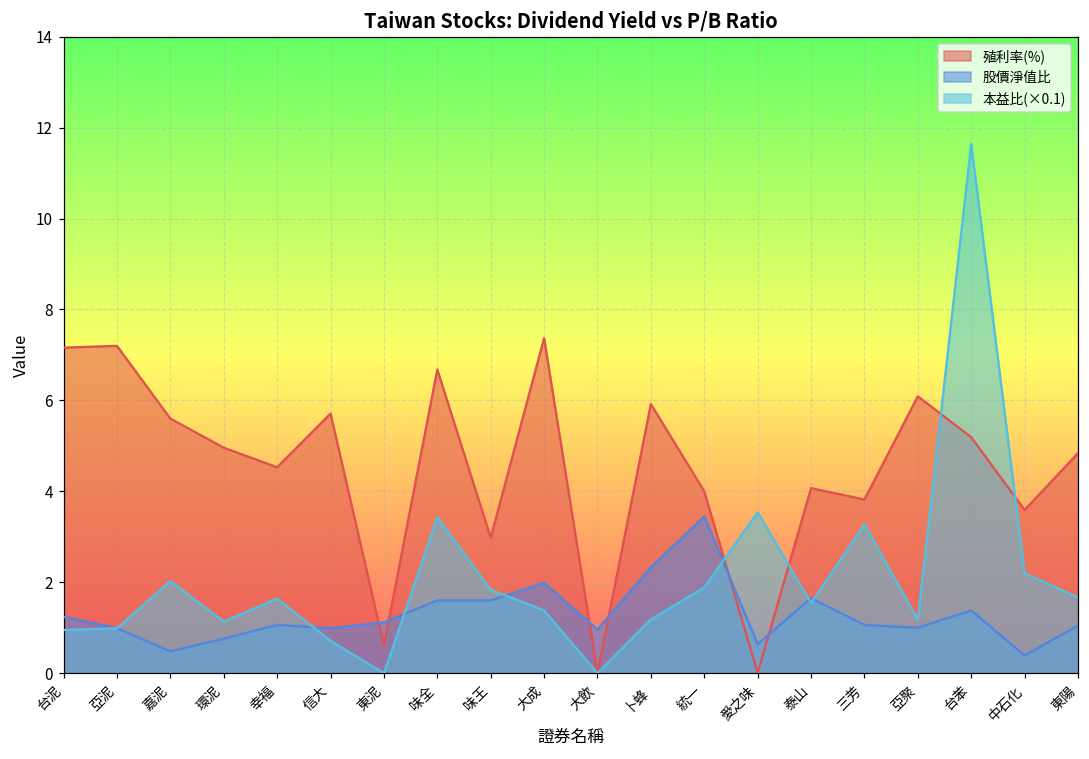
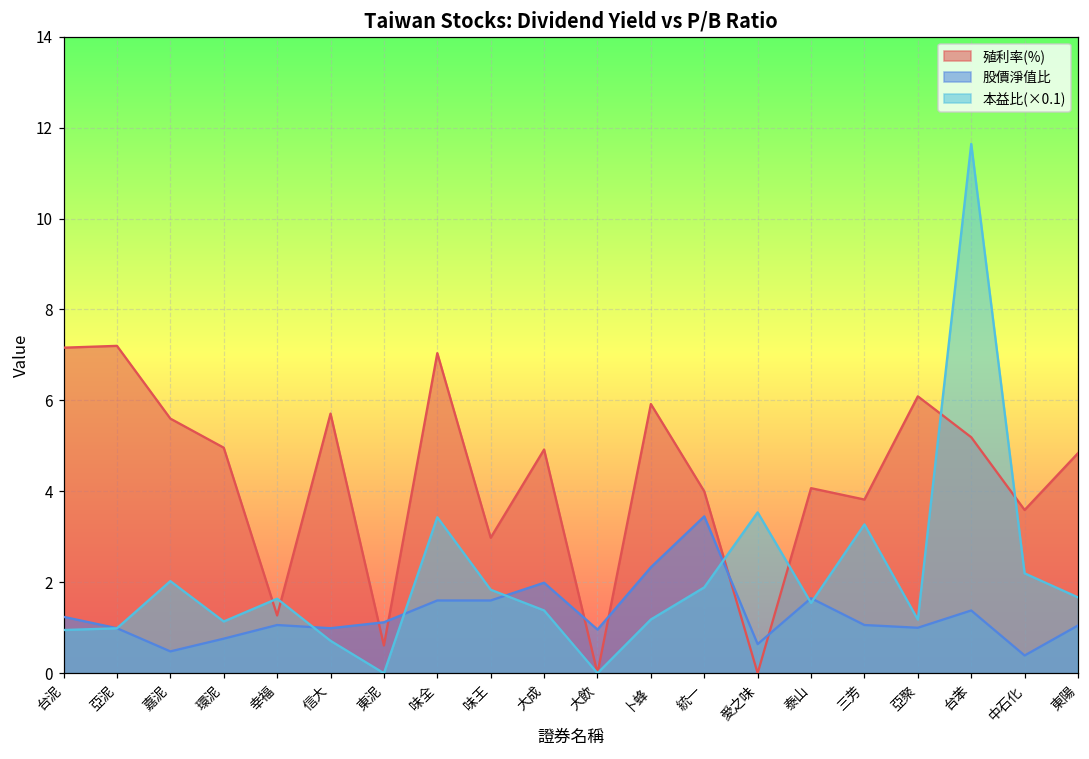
殖利率(%), 幸福: 4.5 -> 1.3
殖利率(%), 味全: 6.7 -> 7.0
殖利率(%), 大成: 7.4 -> 4.9
